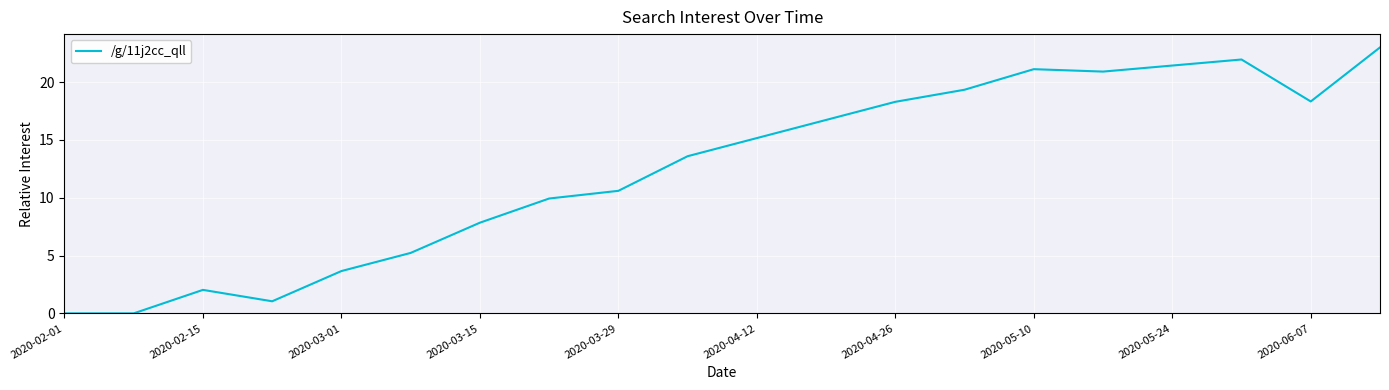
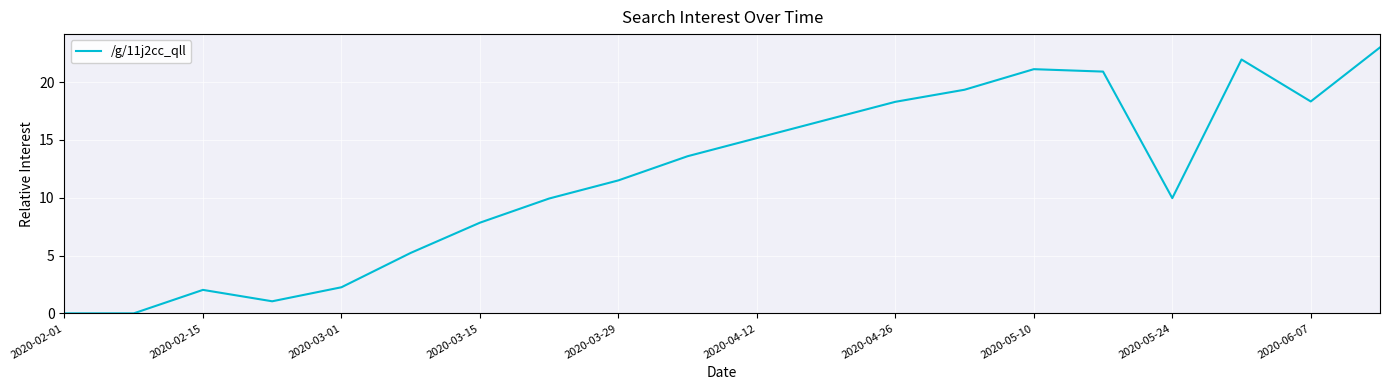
2020-03-01: 3.7 -> 2.3
2020-03-29: 10.6 -> 11.5
2020-05-24: 21.4 -> 10.0
